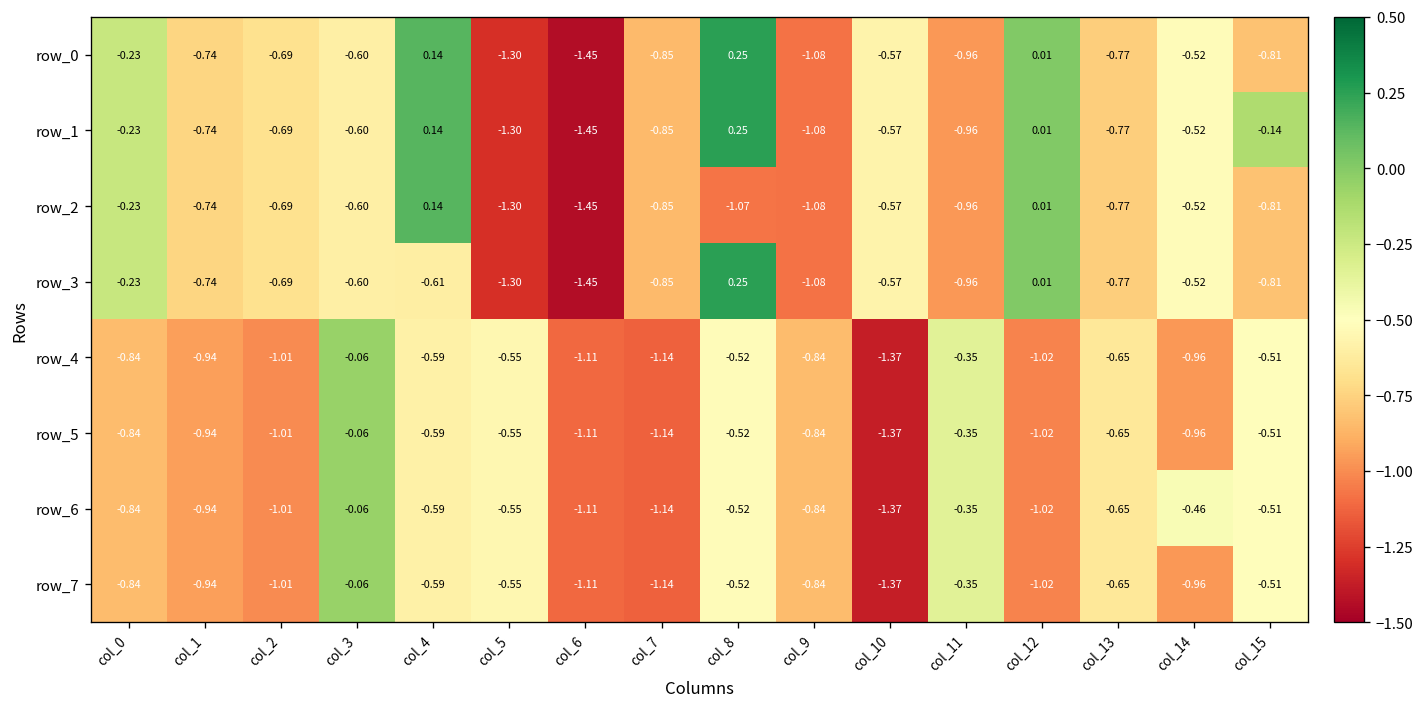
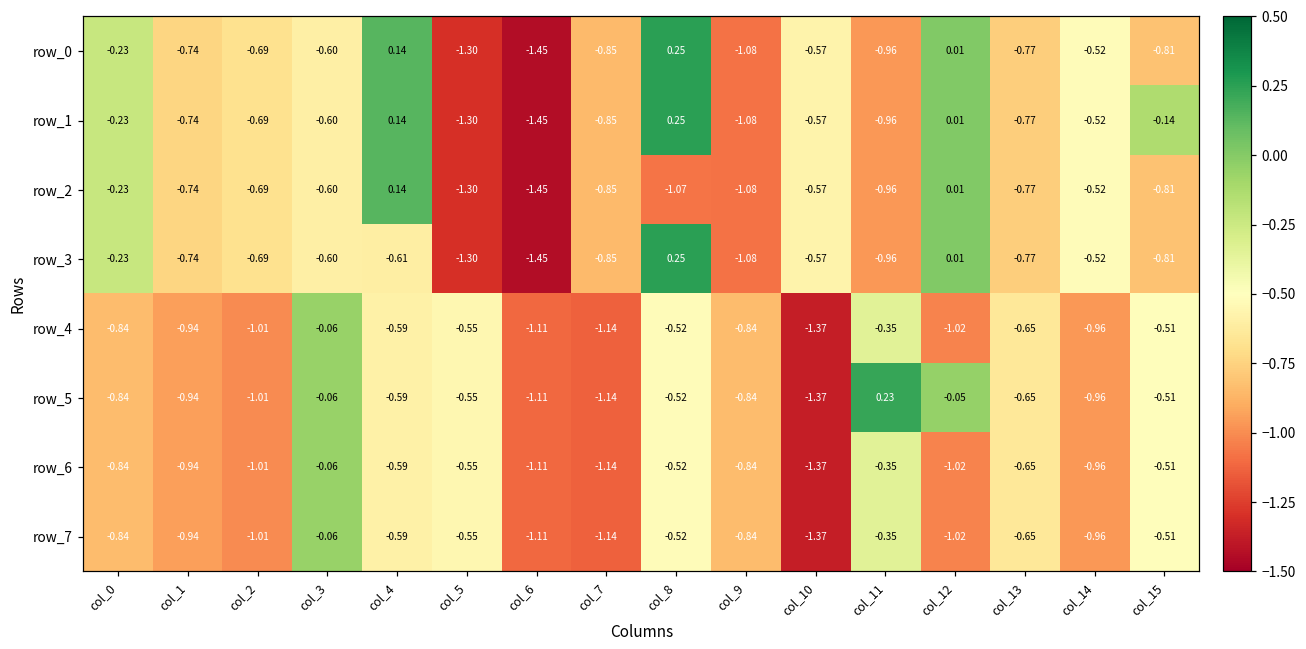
row_5, col_11: -0.35 -> 0.23
row_5, col_12: -1.02 -> -0.05
row_6, col_14: -0.46 -> -0.96
